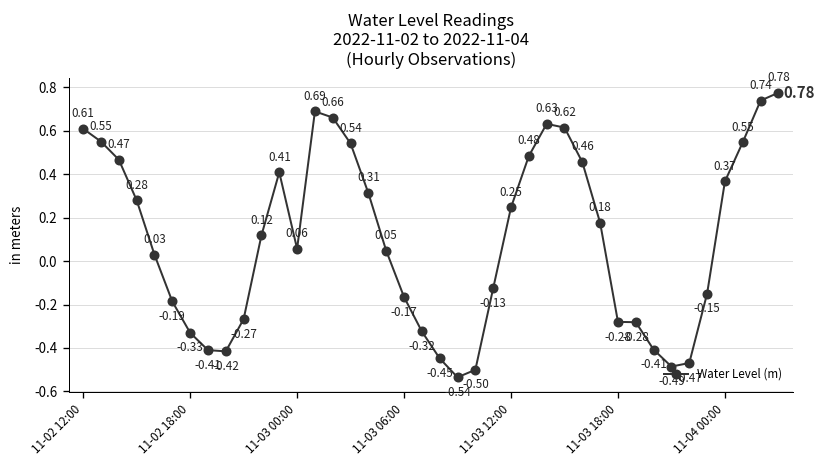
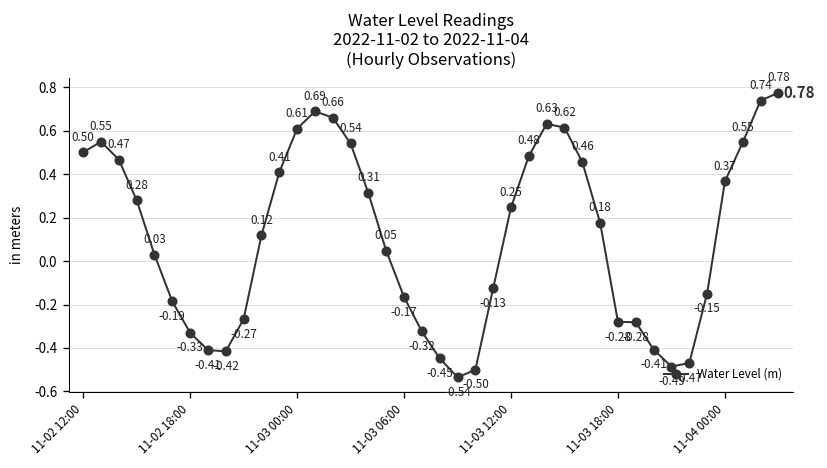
11-02 12:00: 0.61 -> 0.50
11-03 00:00: 0.06 -> 0.61
